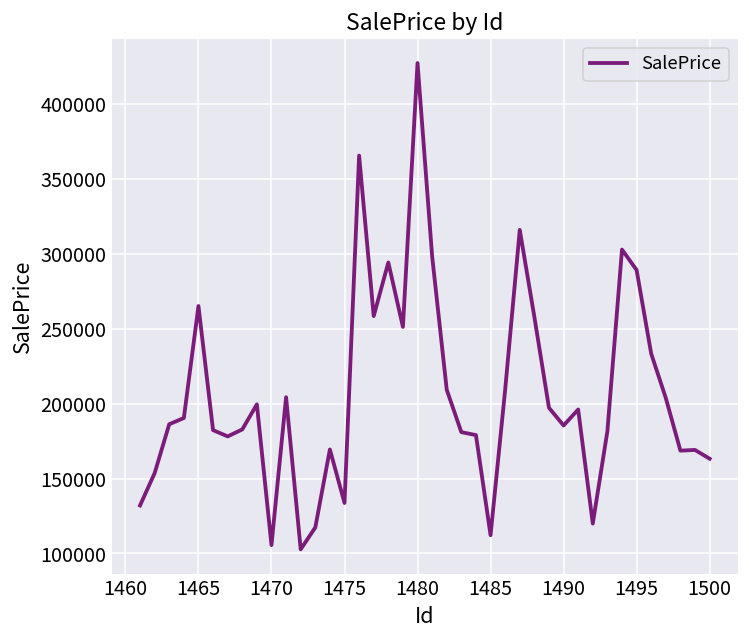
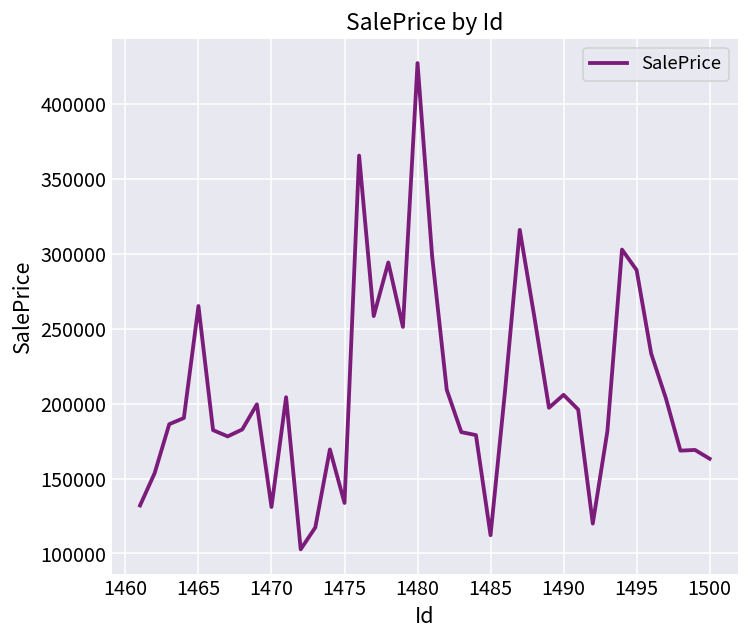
1470: 106000 -> 131000
1490: 185000 -> 206000
